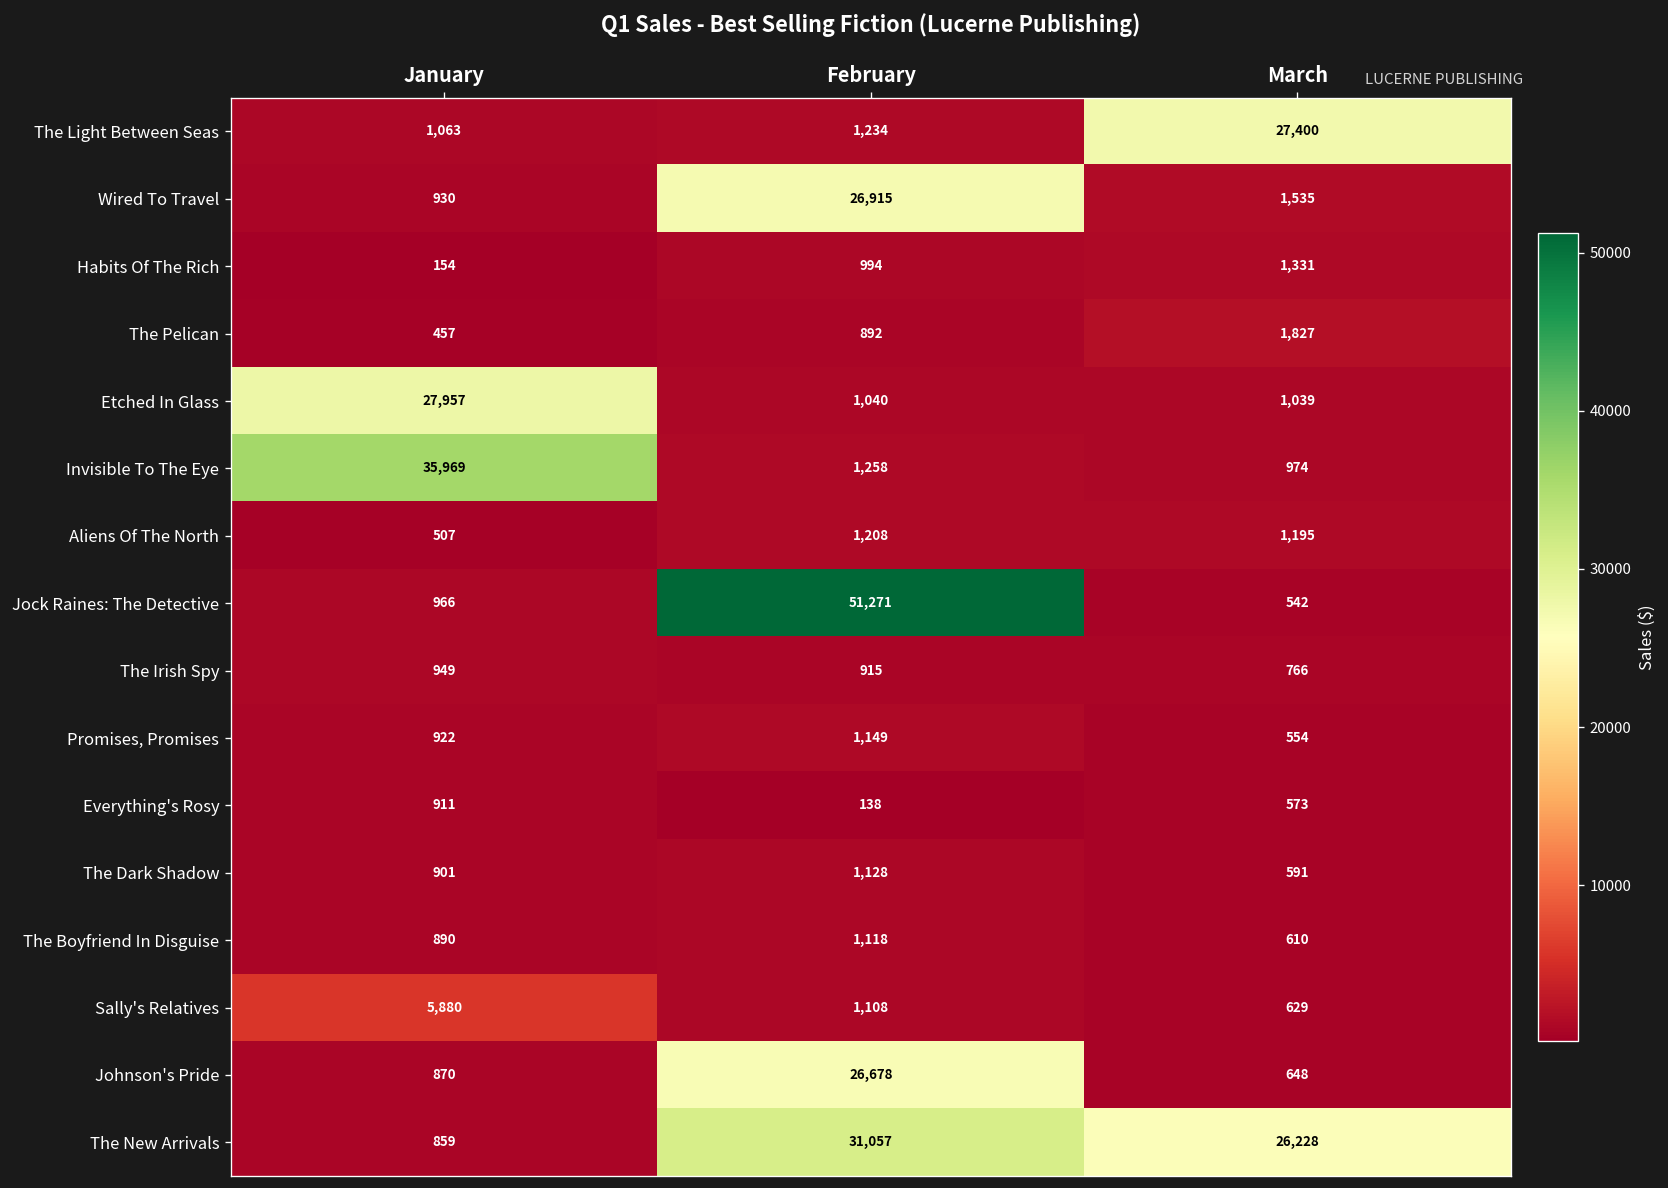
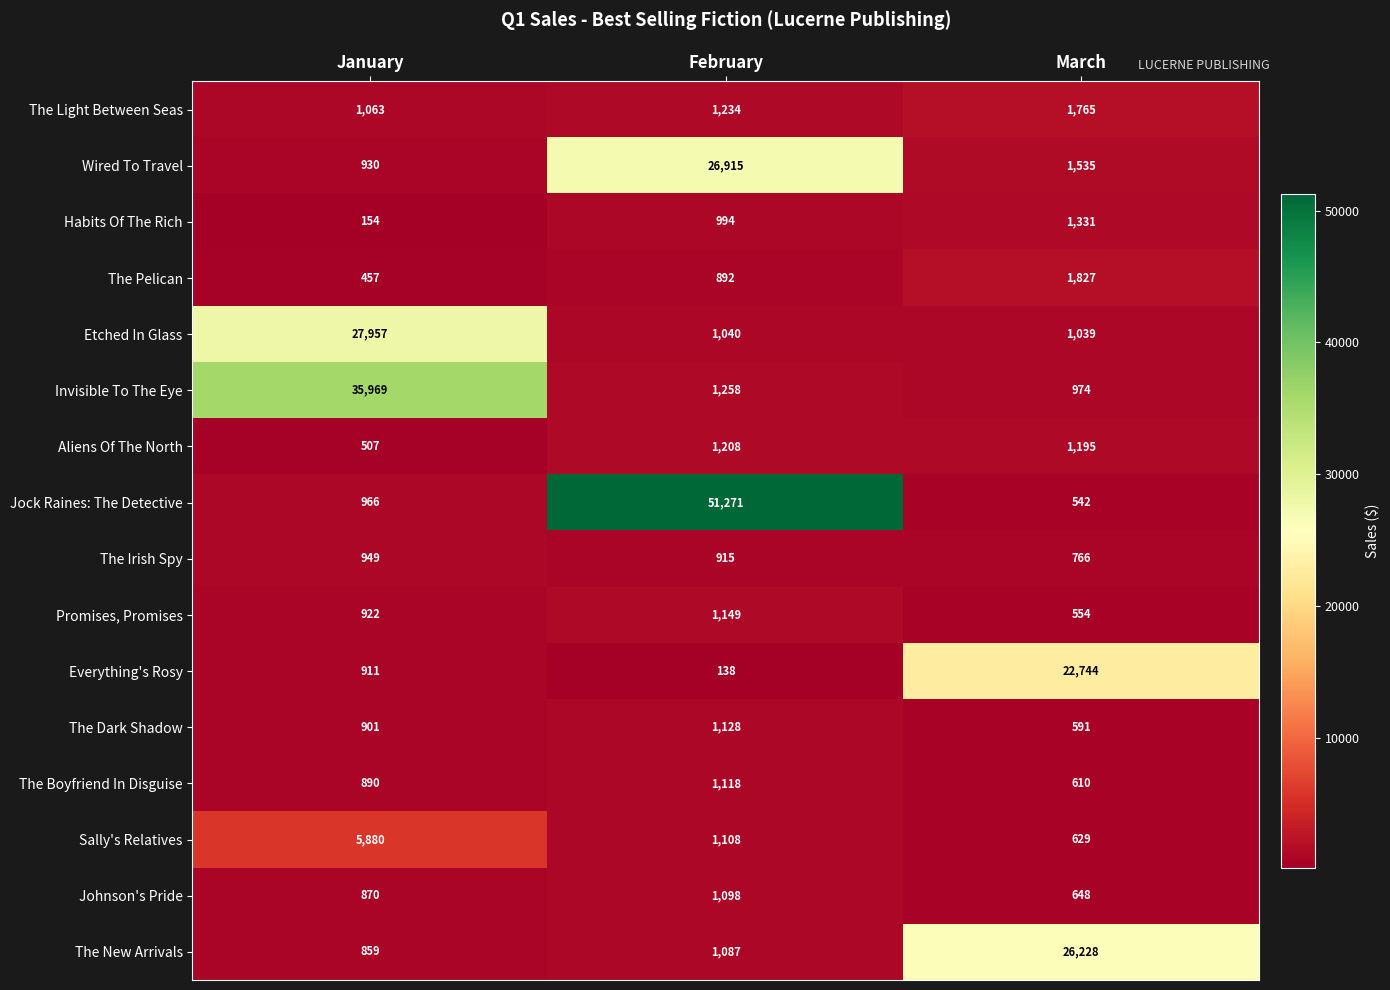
The Light Between Seas, March: 27,400 -> 1,765
Everything's Rosy, March: 573 -> 22,744
Johnson's Pride, February: 26,678 -> 1,098
The New Arrivals, February: 31,057 -> 1,087
